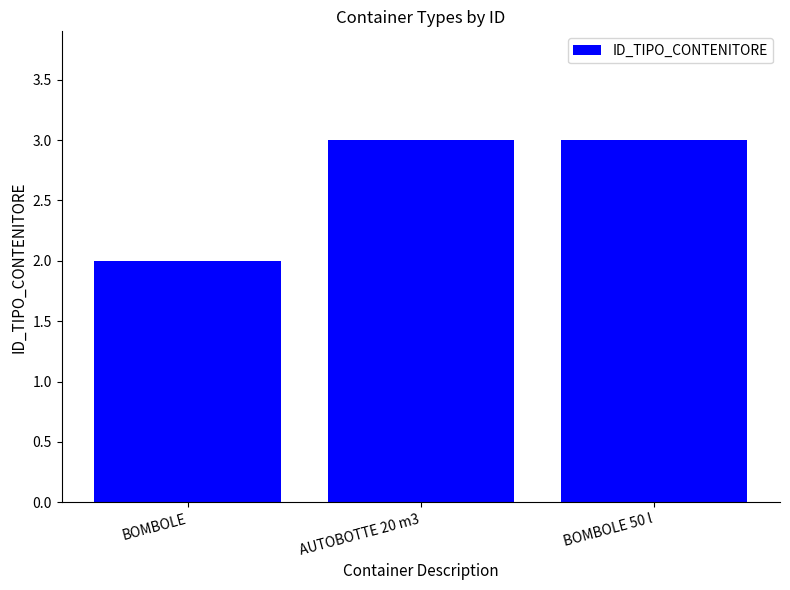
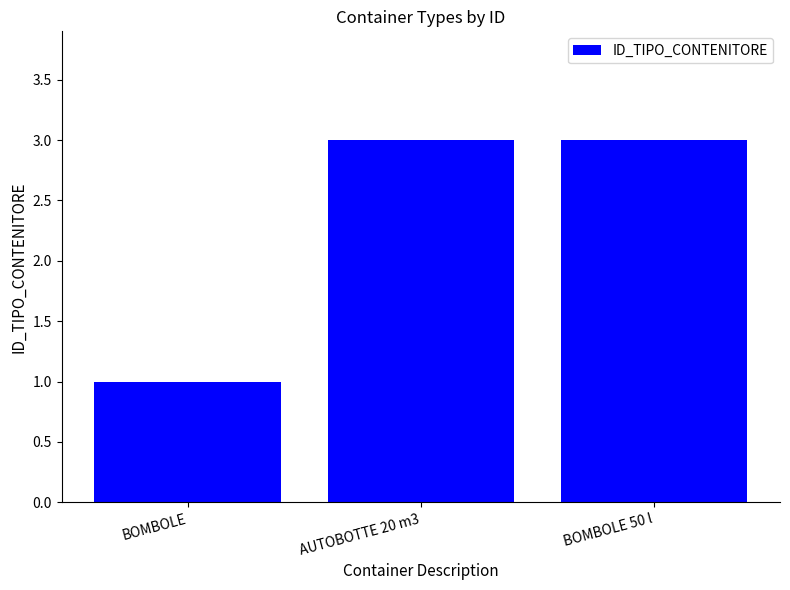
BOMBOLE: 2 -> 1
